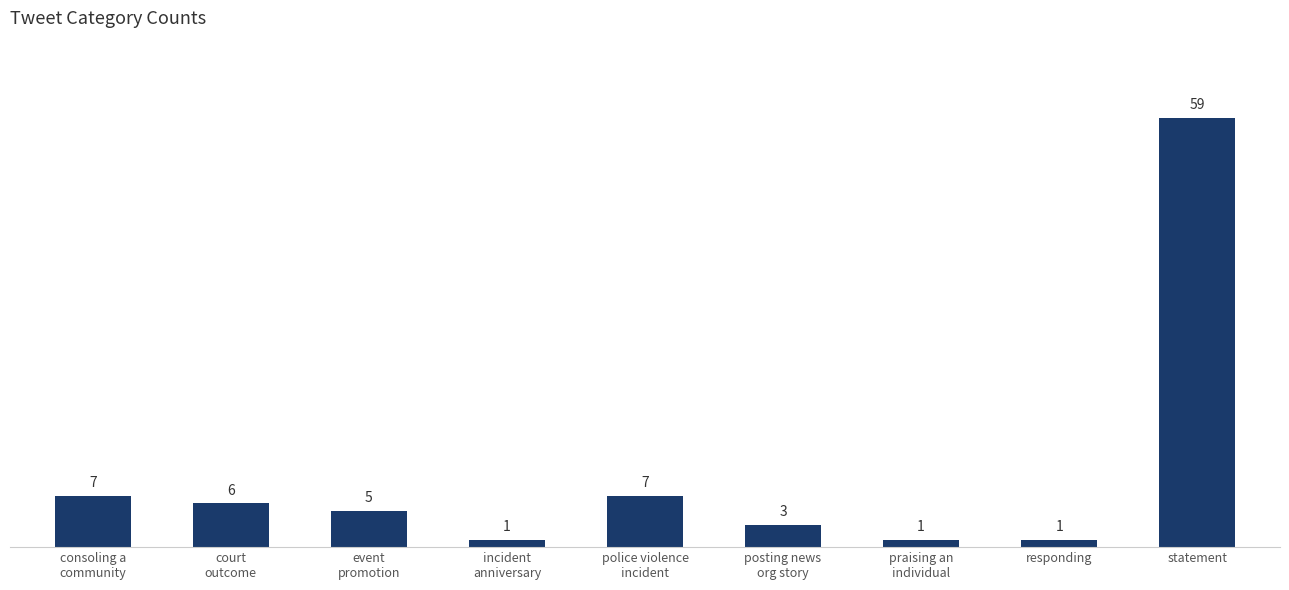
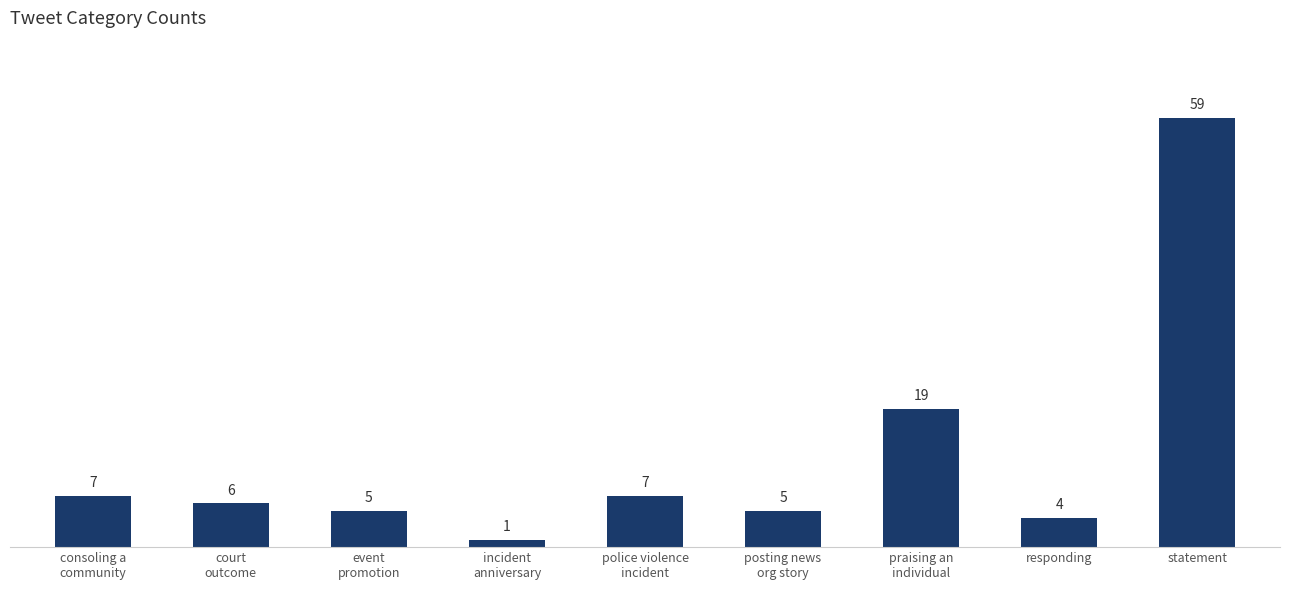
posting news org story: 3 -> 5
praising an individual: 1 -> 19
responding: 1 -> 4
